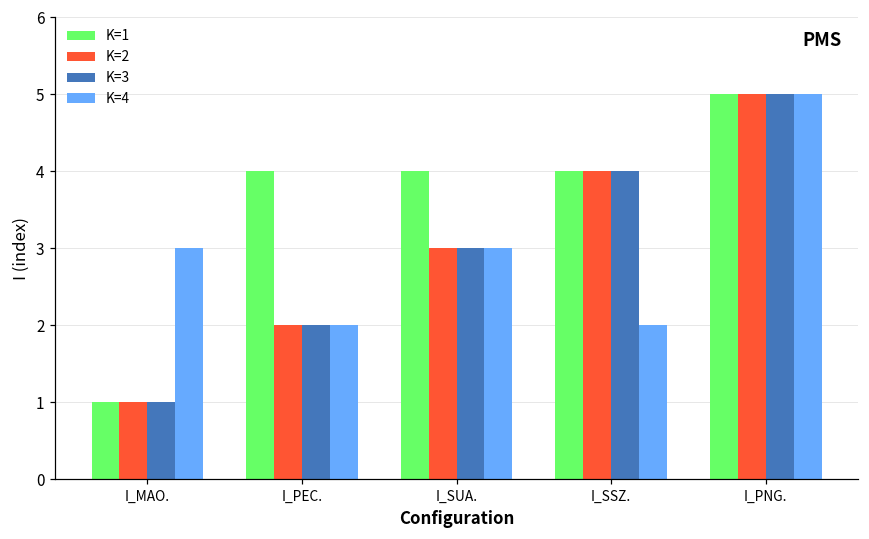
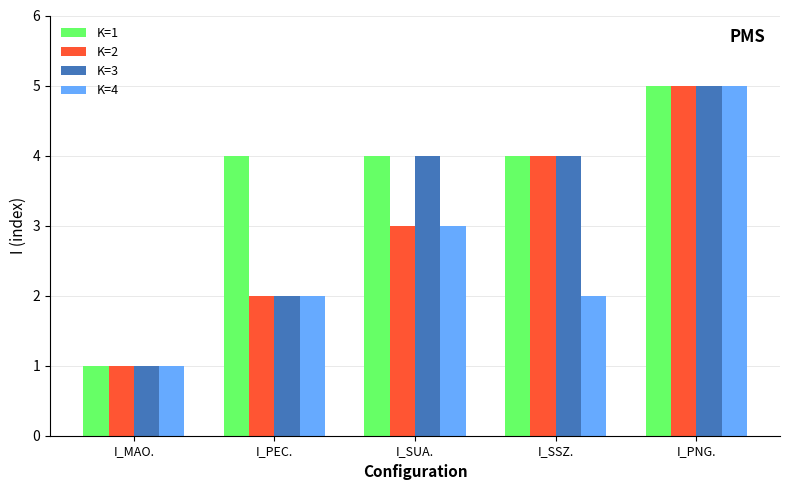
K=4, I_MAO.: 3 -> 1
K=3, I_SUA.: 3 -> 4
